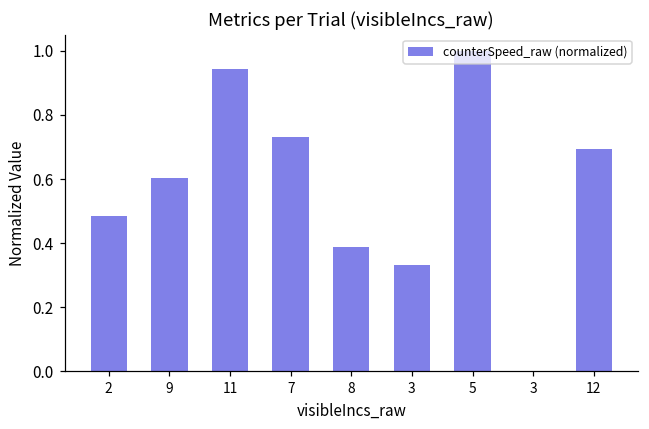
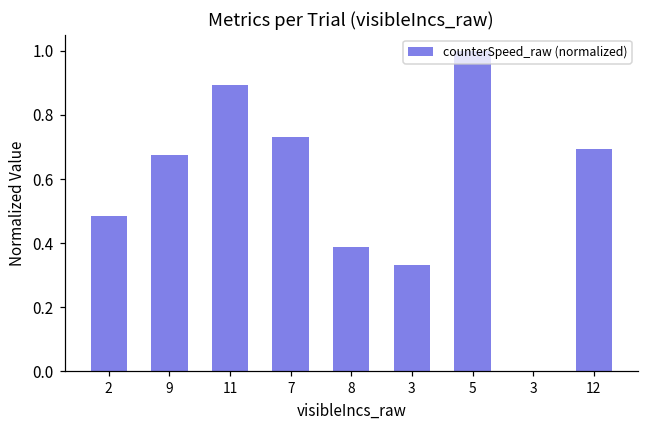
9: 0.60 -> 0.68
11: 0.94 -> 0.89
